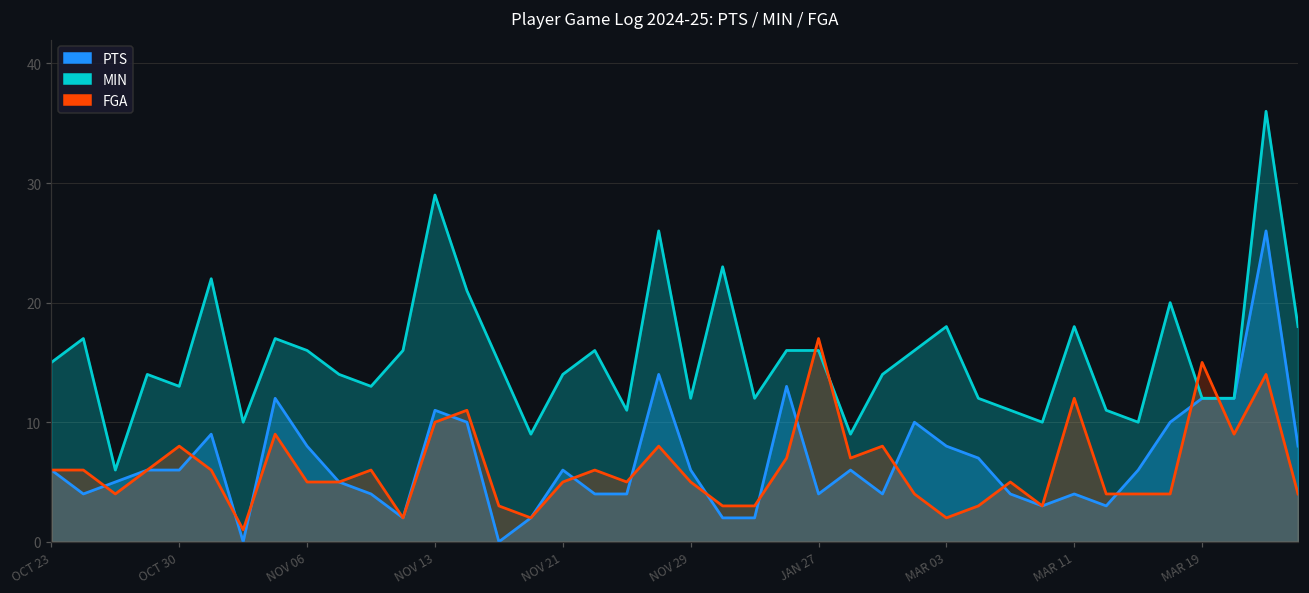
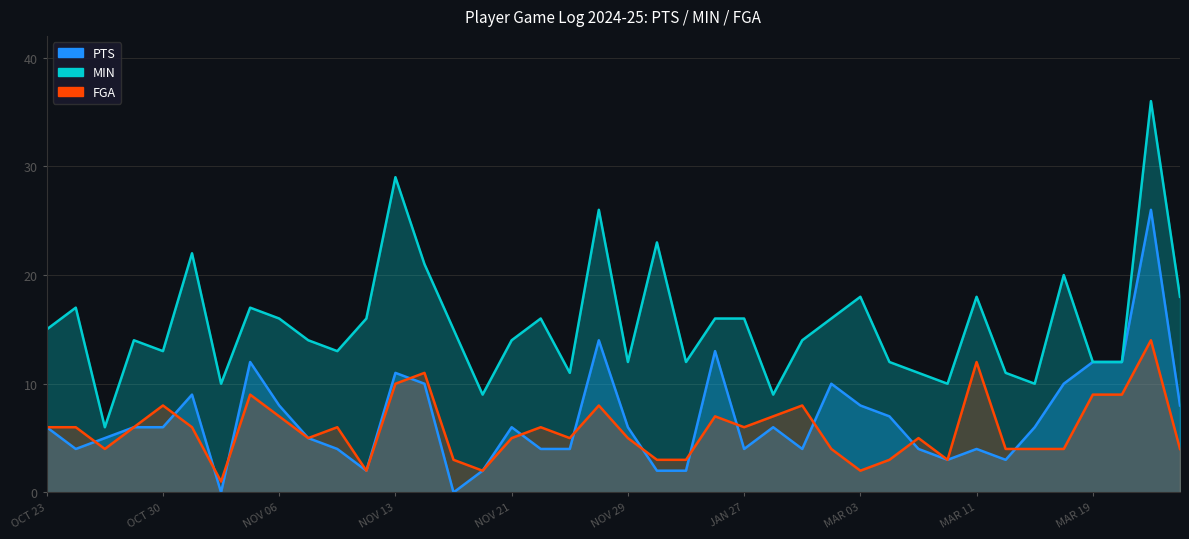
FGA, NOV 06: 5 -> 7
FGA, JAN 27: 17 -> 6
FGA, MAR 19: 15 -> 9
